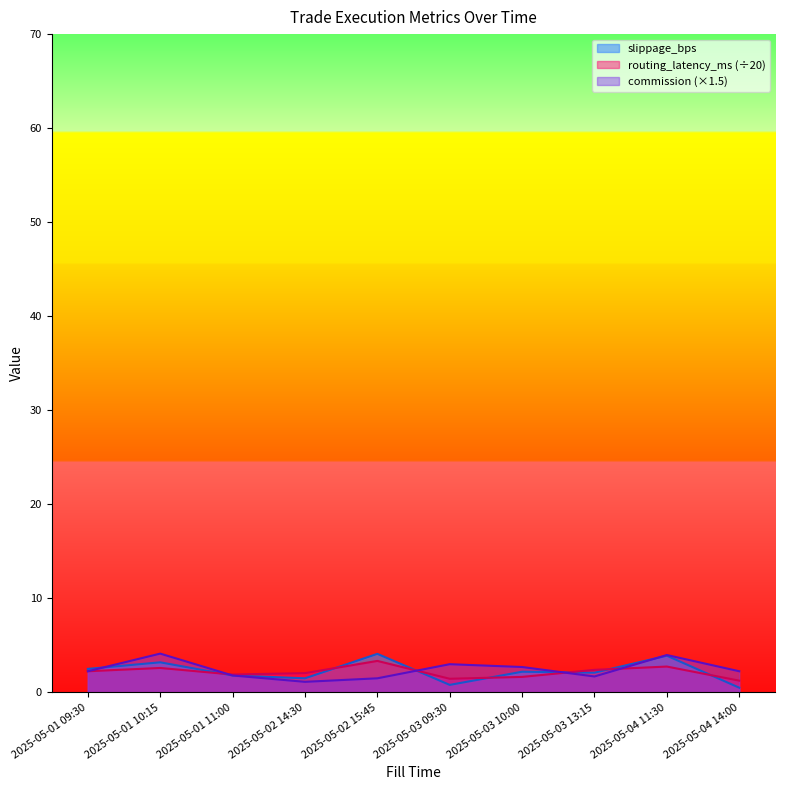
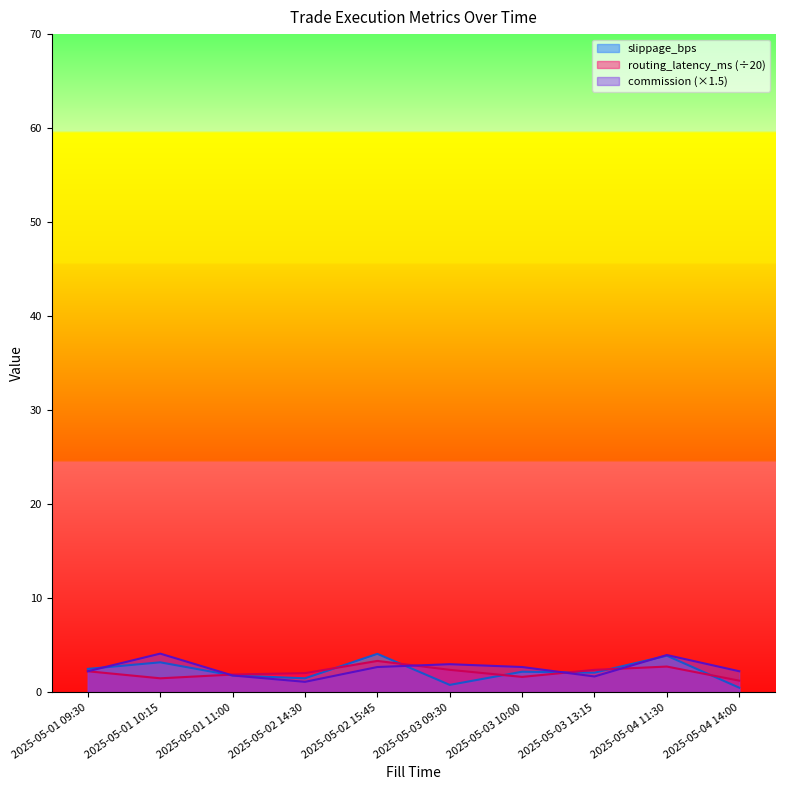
routing_latency_ms (÷20), 2025-05-01 10:15: 3 -> 2
commission (×1.5), 2025-05-02 15:45: 2 -> 3
routing_latency_ms (÷20), 2025-05-03 09:30: 1 -> 2
